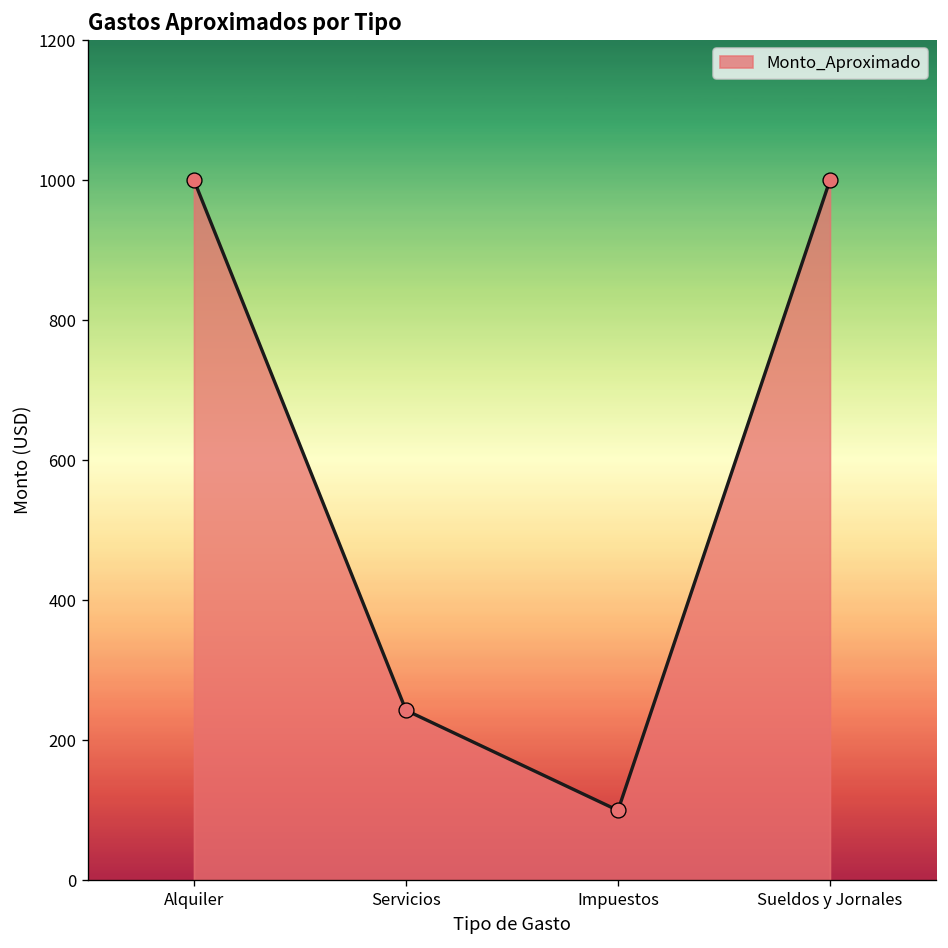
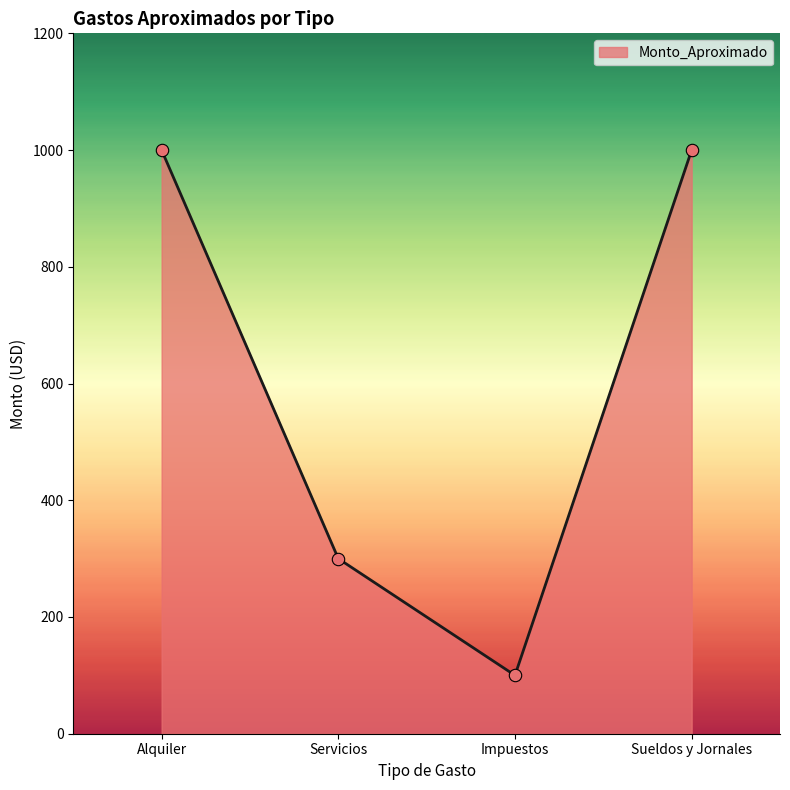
Servicios: 240 -> 300
